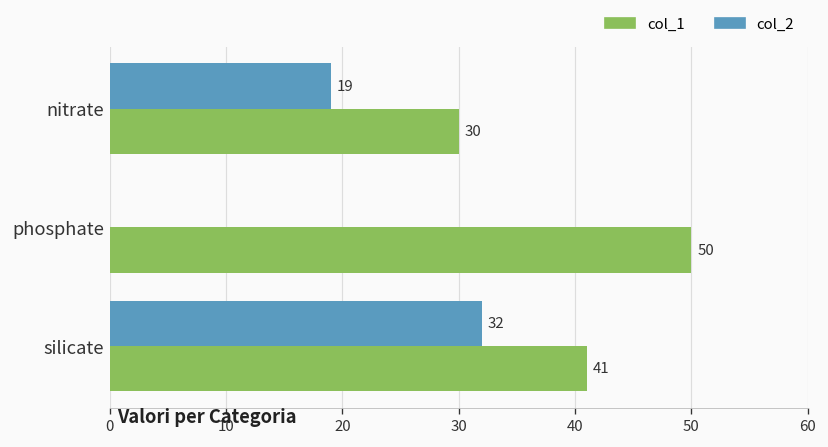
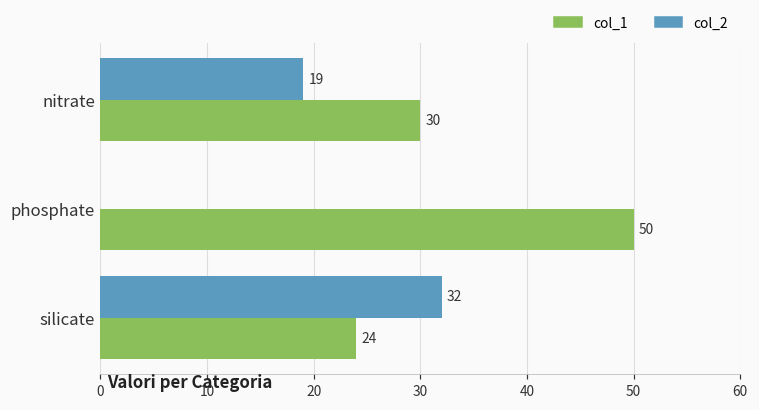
col_1, silicate: 41 -> 24
